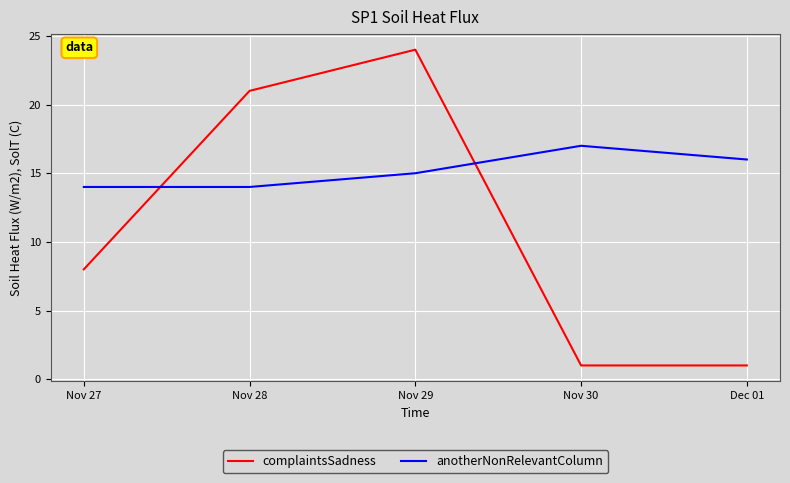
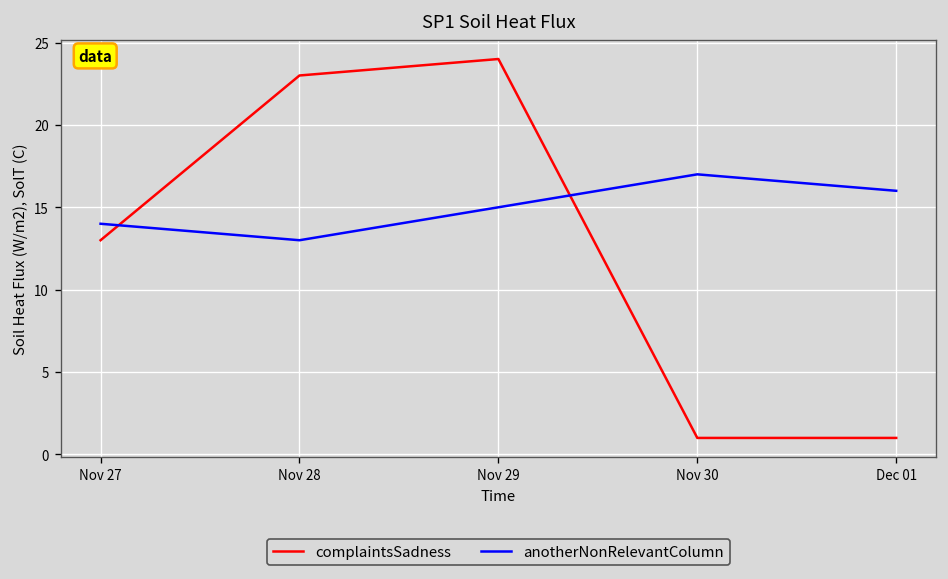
complaintsSadness, Nov 27: 8 -> 13
complaintsSadness, Nov 28: 21 -> 23
anotherNonRelevantColumn, Nov 28: 14 -> 13
